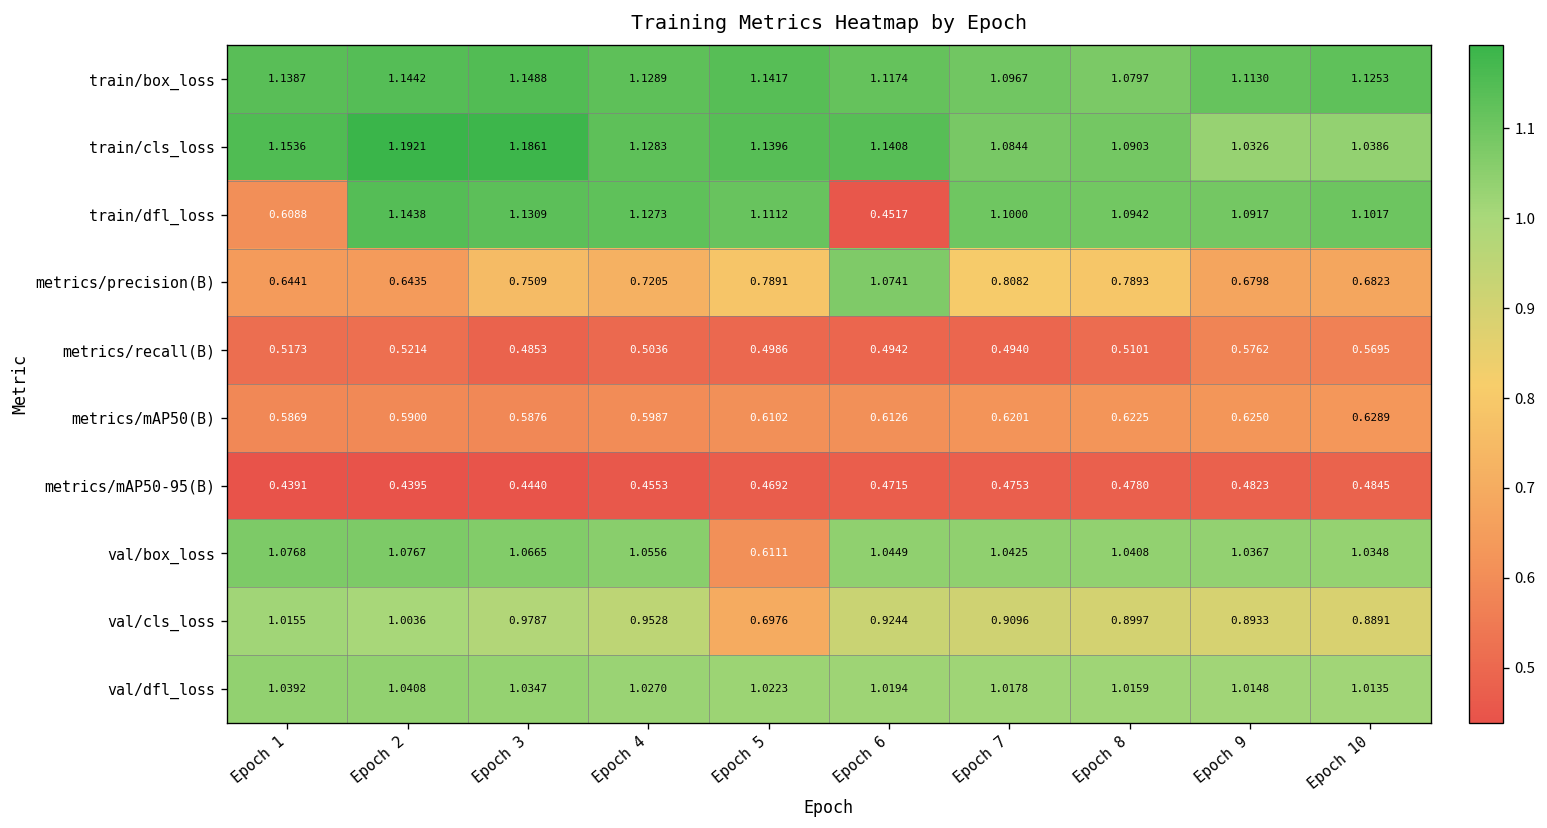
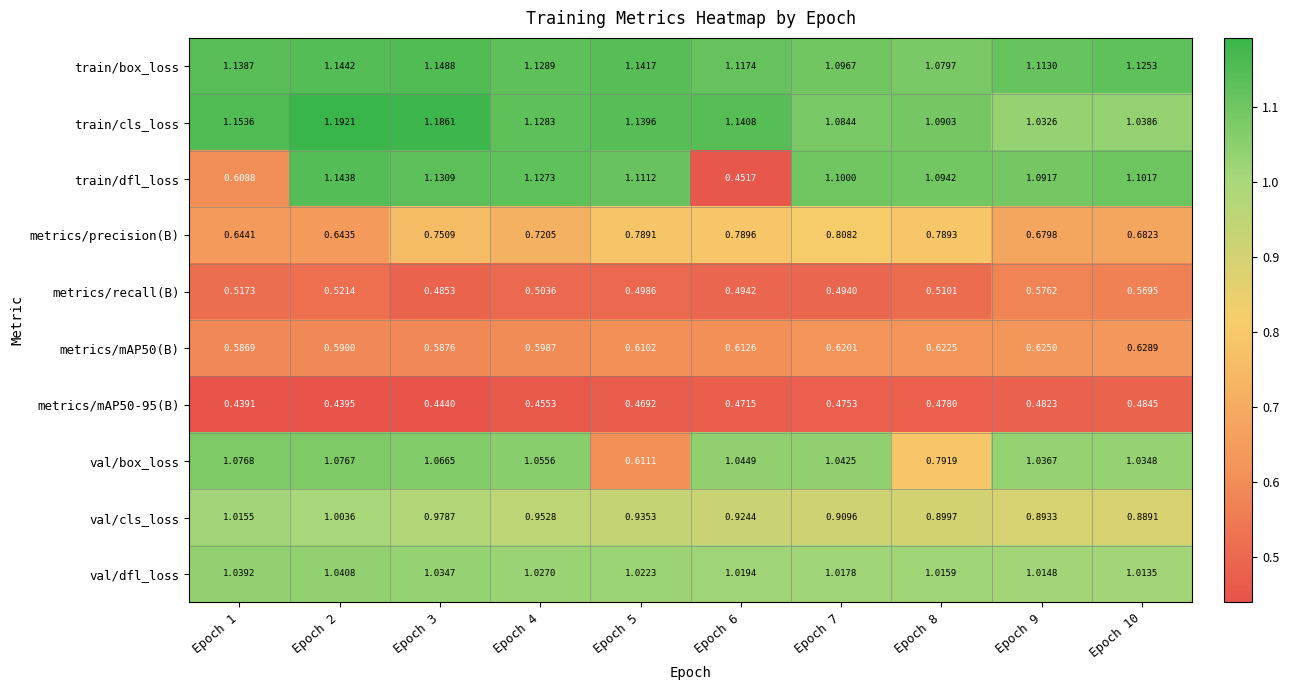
metrics/precision(B), Epoch 6: 1.0741 -> 0.7896
val/box_loss, Epoch 8: 1.0408 -> 0.7919
val/cls_loss, Epoch 5: 0.6976 -> 0.9353
